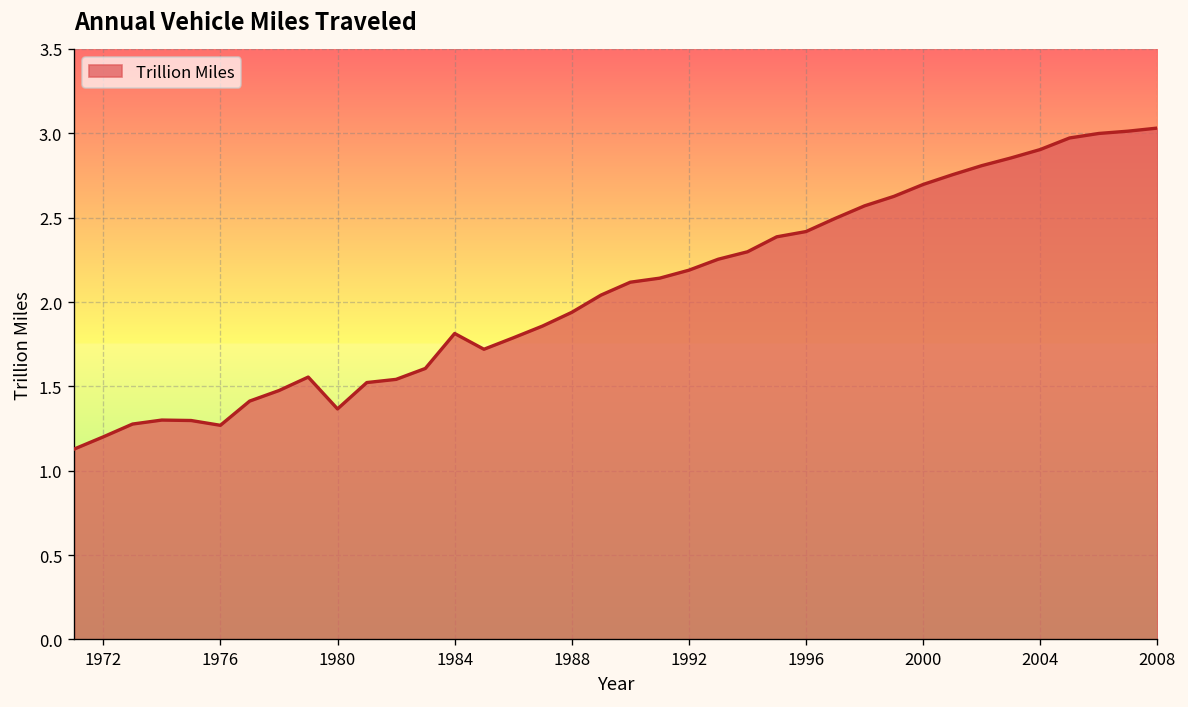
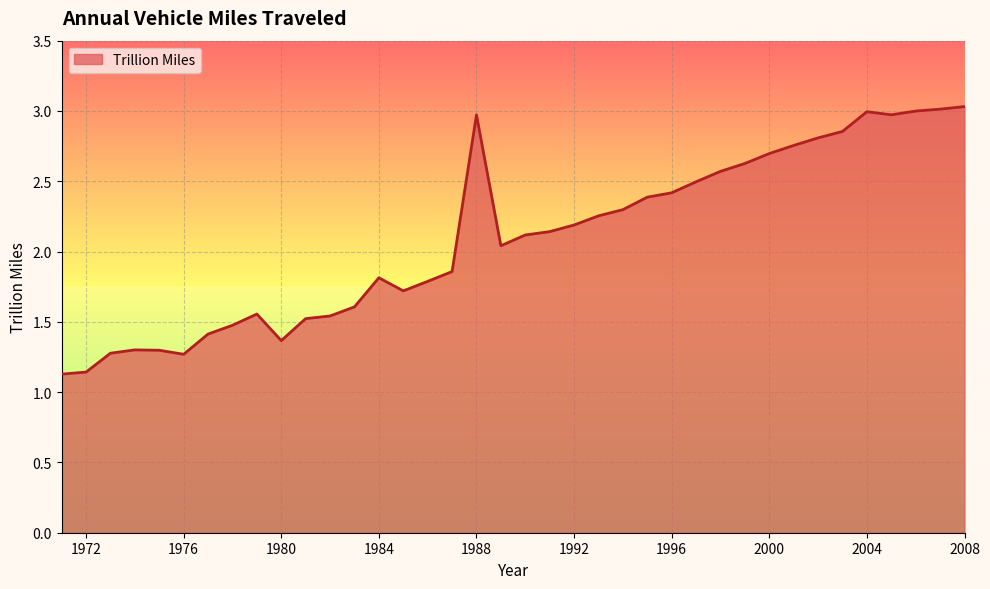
1972: 1.20 -> 1.14
1988: 1.94 -> 2.97
2004: 2.90 -> 2.99
